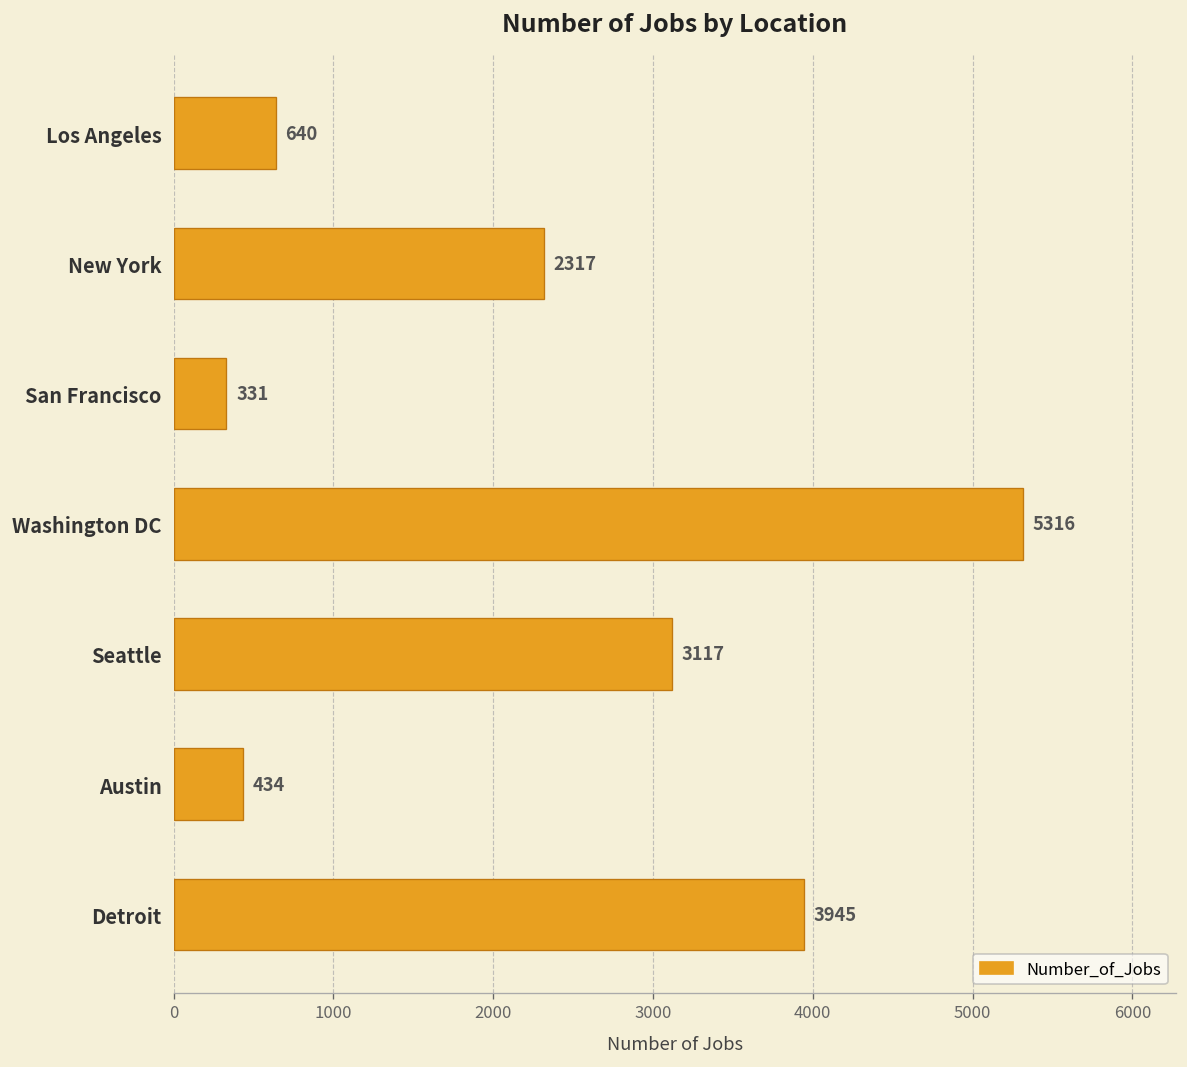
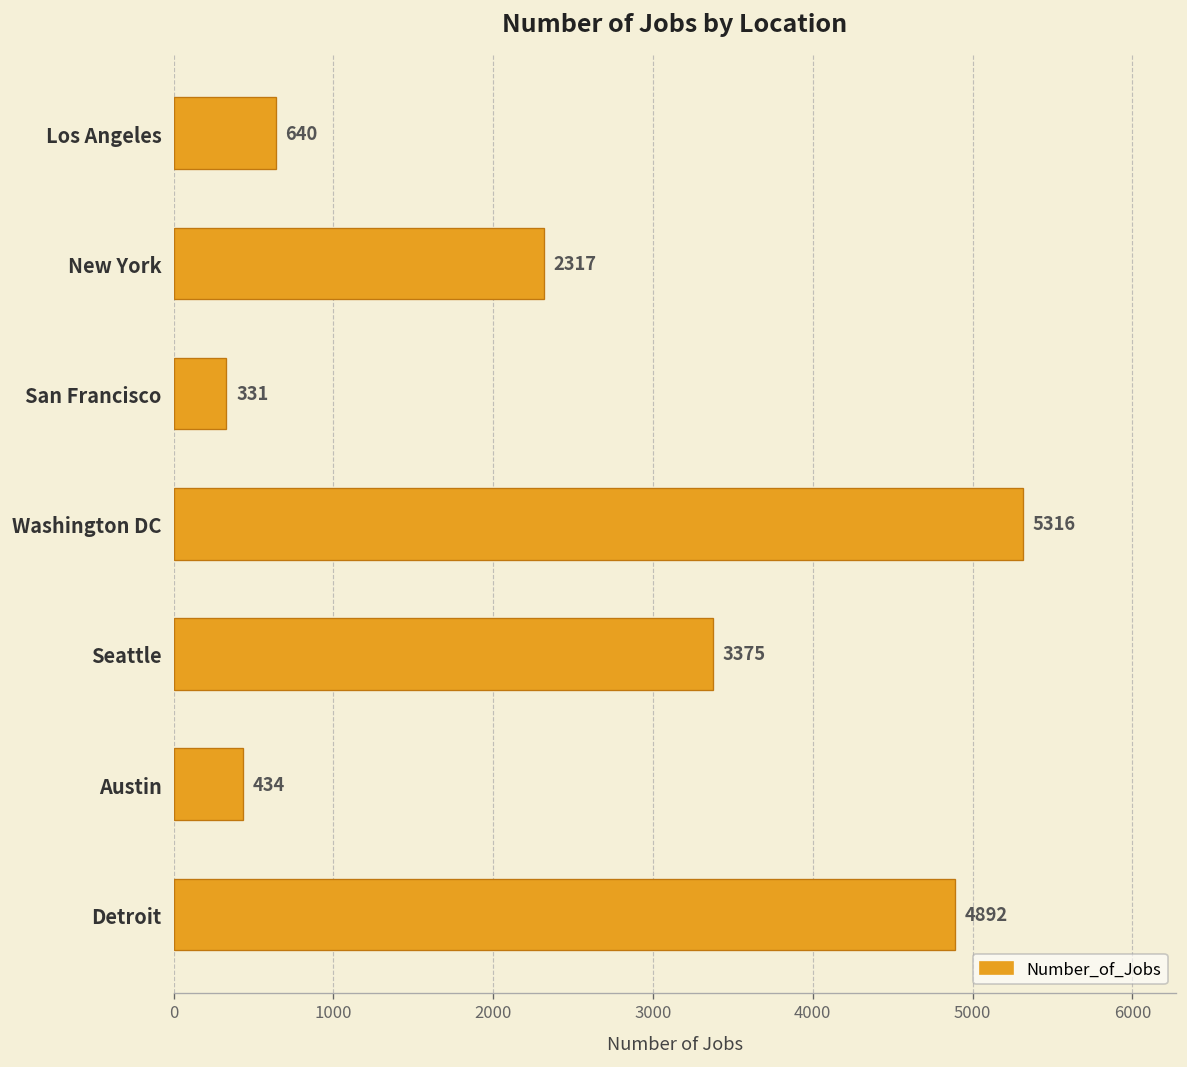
Seattle: 3117 -> 3375
Detroit: 3945 -> 4892
